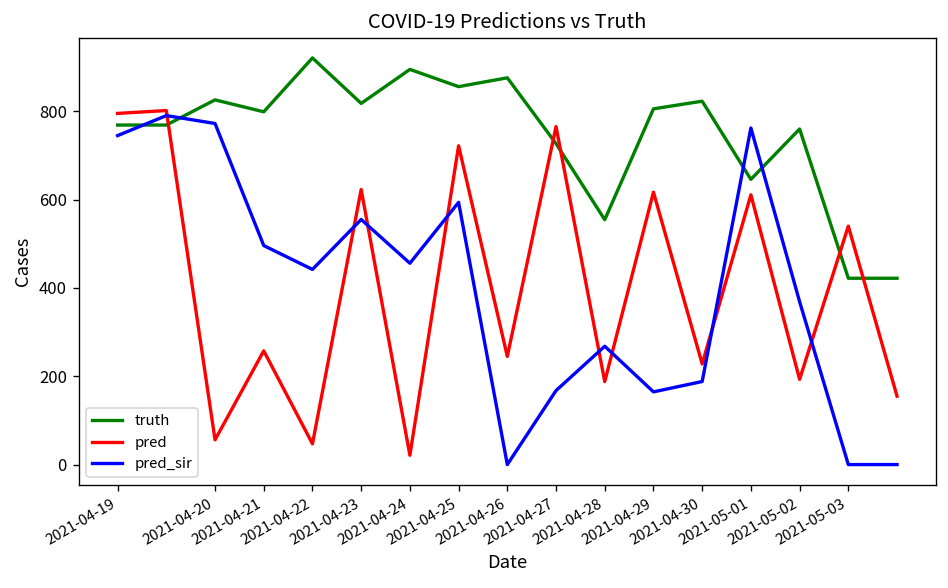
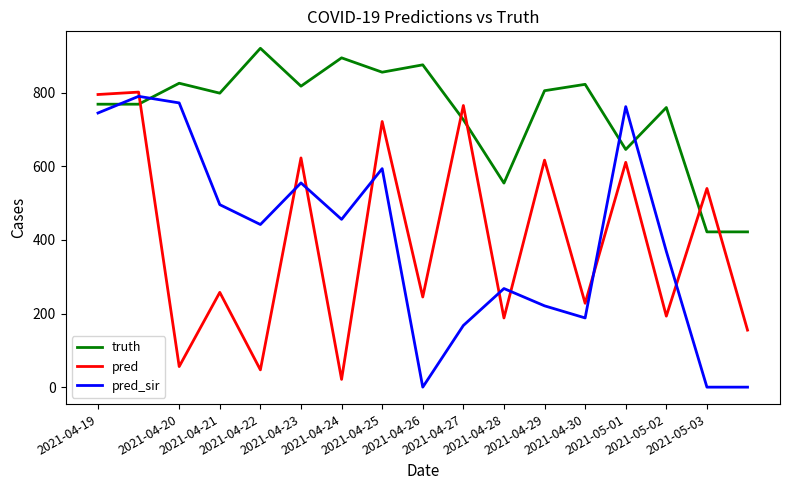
pred_sir, 2021-04-29: 160 -> 220
